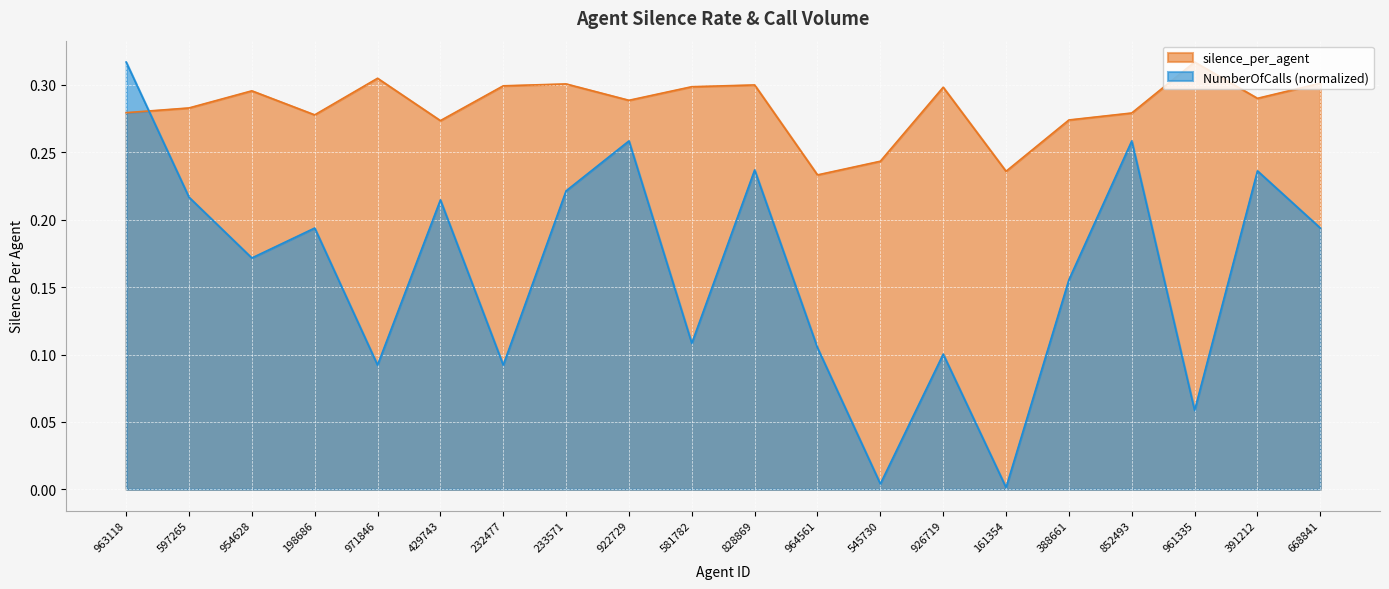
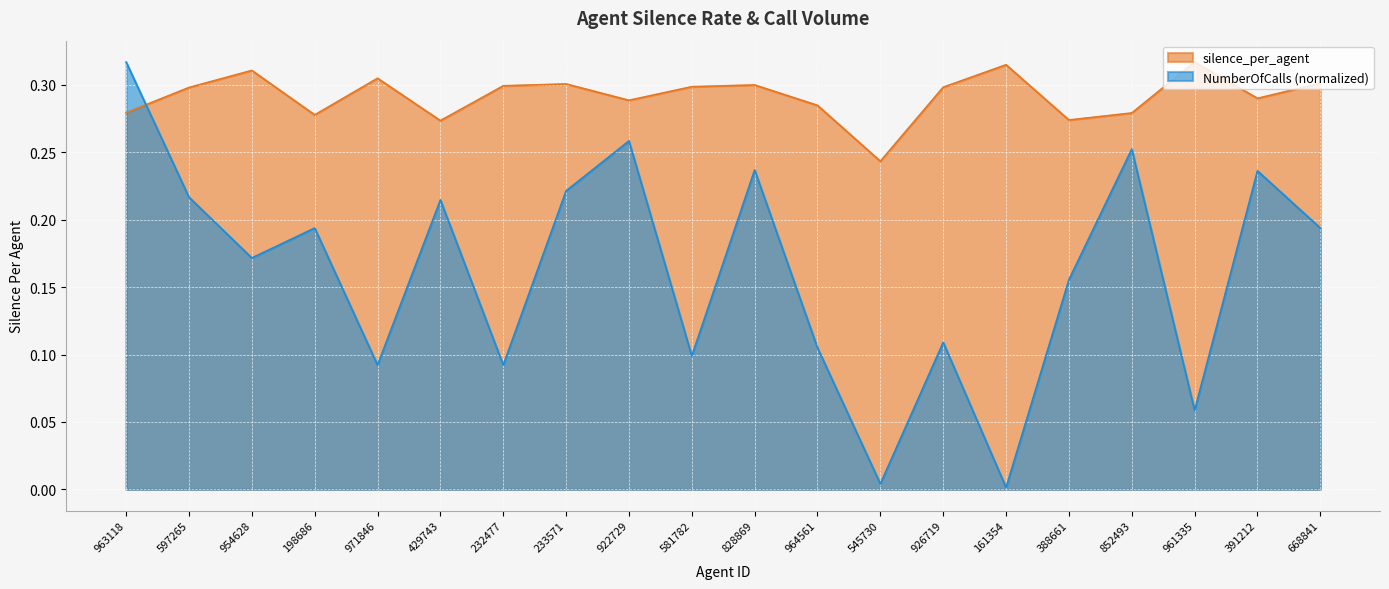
silence_per_agent, 597265: 0.283 -> 0.298
silence_per_agent, 954628: 0.296 -> 0.311
NumberOfCalls (normalized), 581782: 0.108 -> 0.099
silence_per_agent, 964561: 0.233 -> 0.285
NumberOfCalls (normalized), 926719: 0.100 -> 0.109
silence_per_agent, 161354: 0.236 -> 0.315
NumberOfCalls (normalized), 852493: 0.258 -> 0.252
